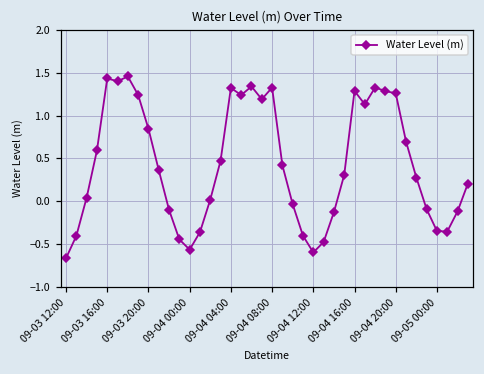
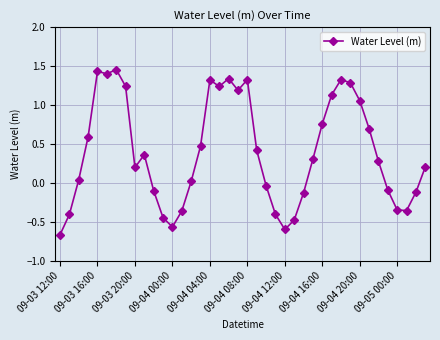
09-03 20:00: 0.8 -> 0.2
09-04 16:00: 1.3 -> 0.8
09-04 20:00: 1.3 -> 1.1
